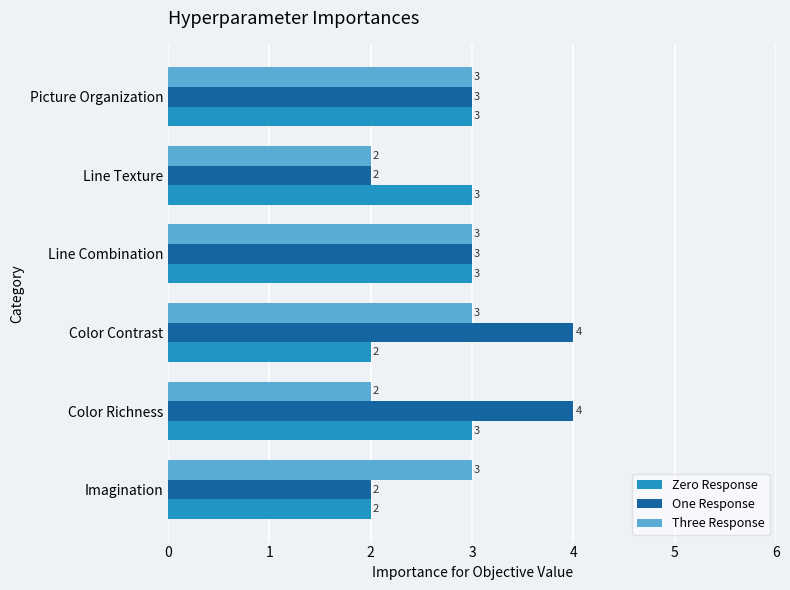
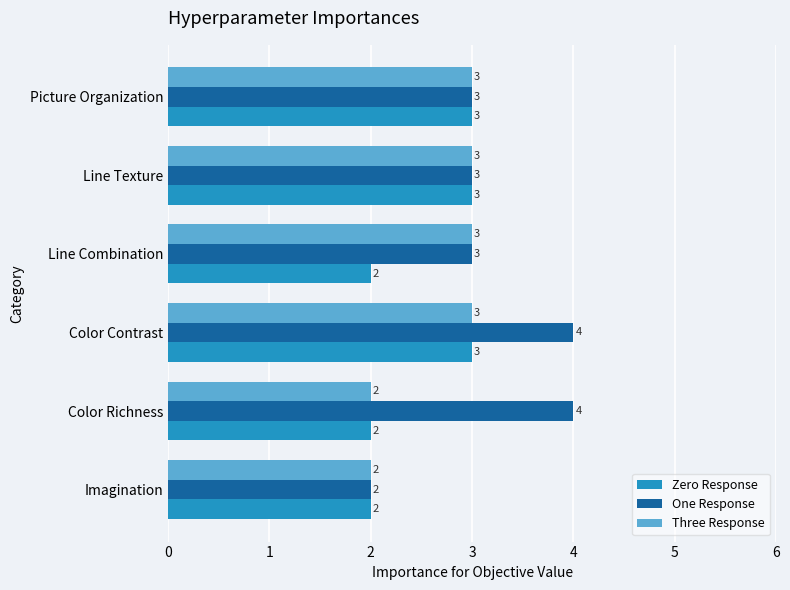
Three Response, Line Texture: 2 -> 3
One Response, Line Texture: 2 -> 3
Zero Response, Line Combination: 3 -> 2
Zero Response, Color Contrast: 2 -> 3
Zero Response, Color Richness: 3 -> 2
Three Response, Imagination: 3 -> 2
